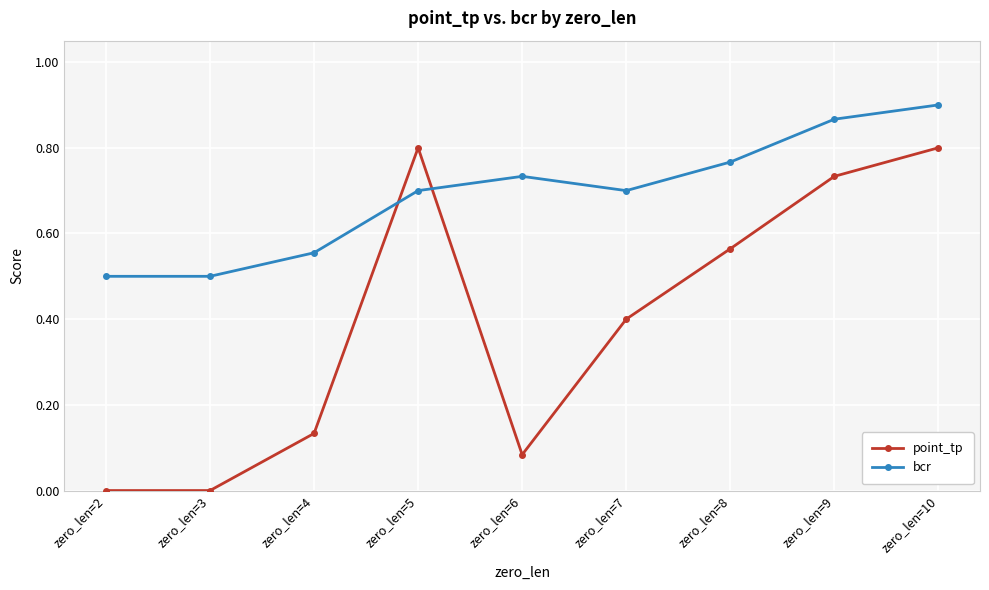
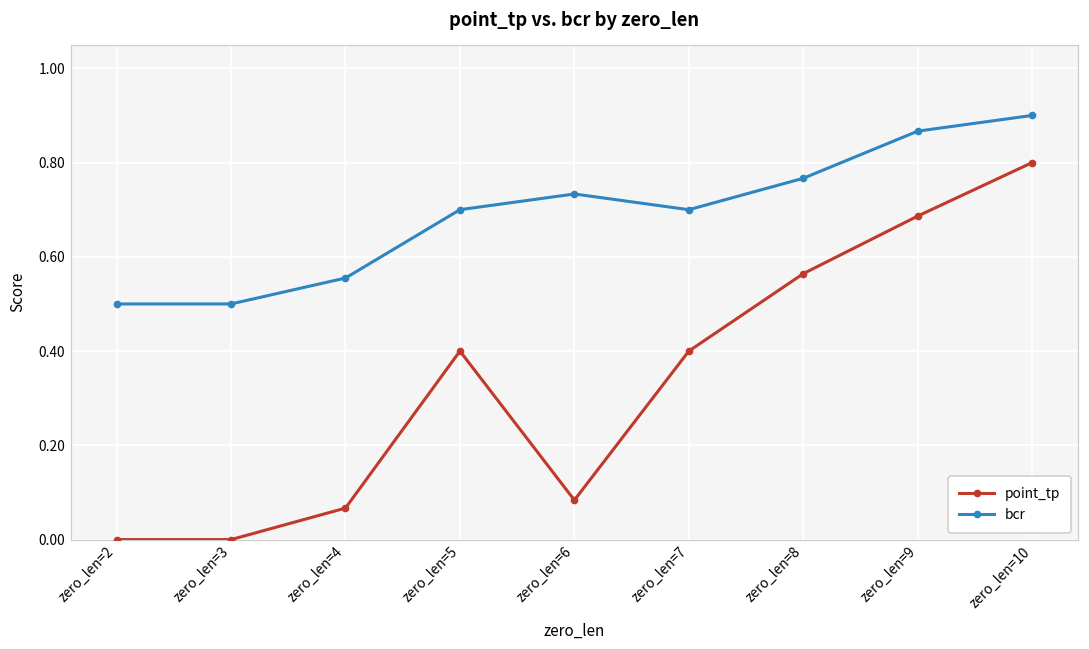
point_tp, zero_len=4: 0.13 -> 0.07
point_tp, zero_len=5: 0.8 -> 0.4
point_tp, zero_len=9: 0.73 -> 0.69
